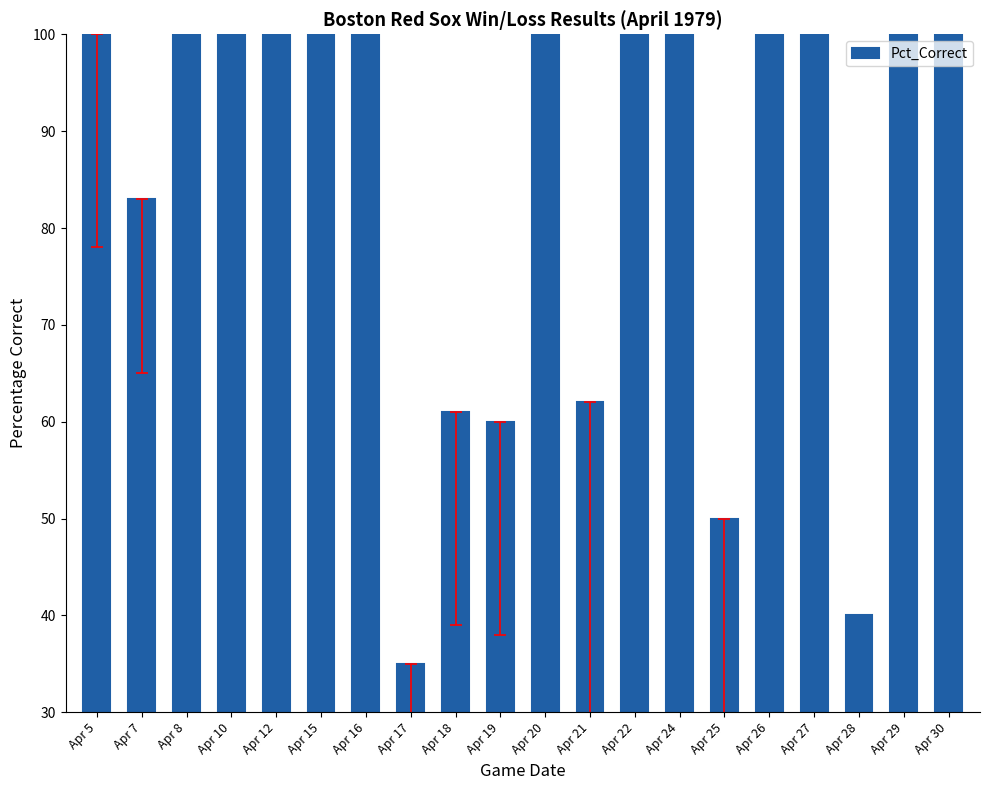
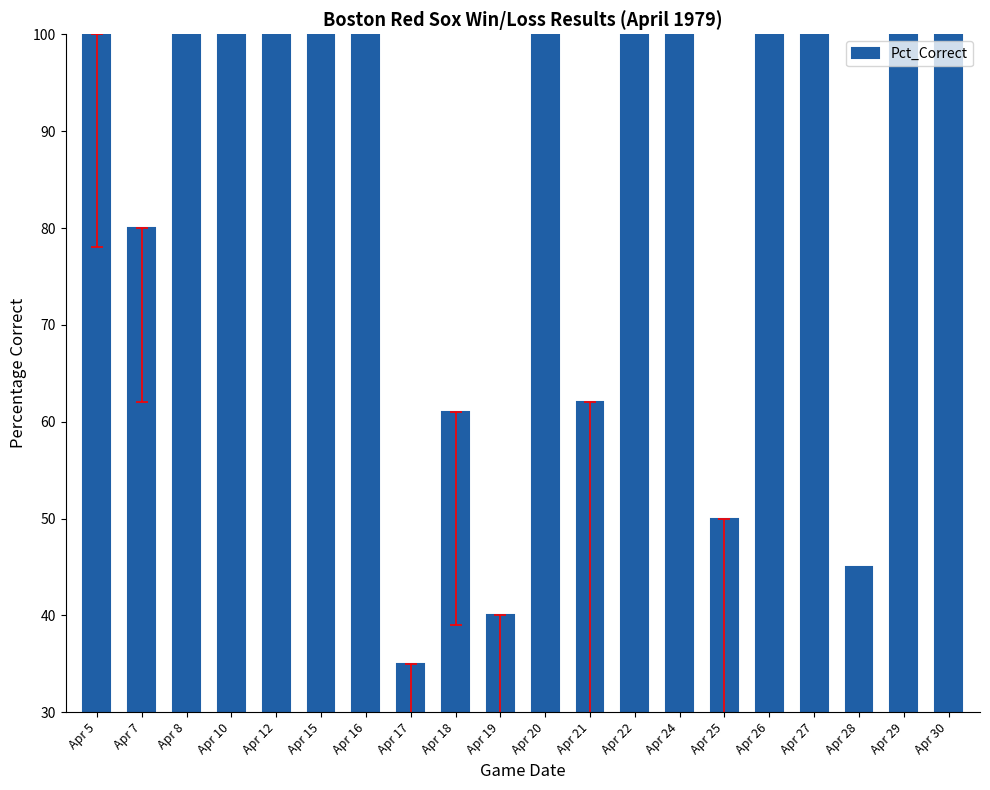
Pct_Correct, Apr 7: 83 -> 80
Pct_Correct, Apr 19: 60 -> 40
Pct_Correct, Apr 28: 40 -> 45
